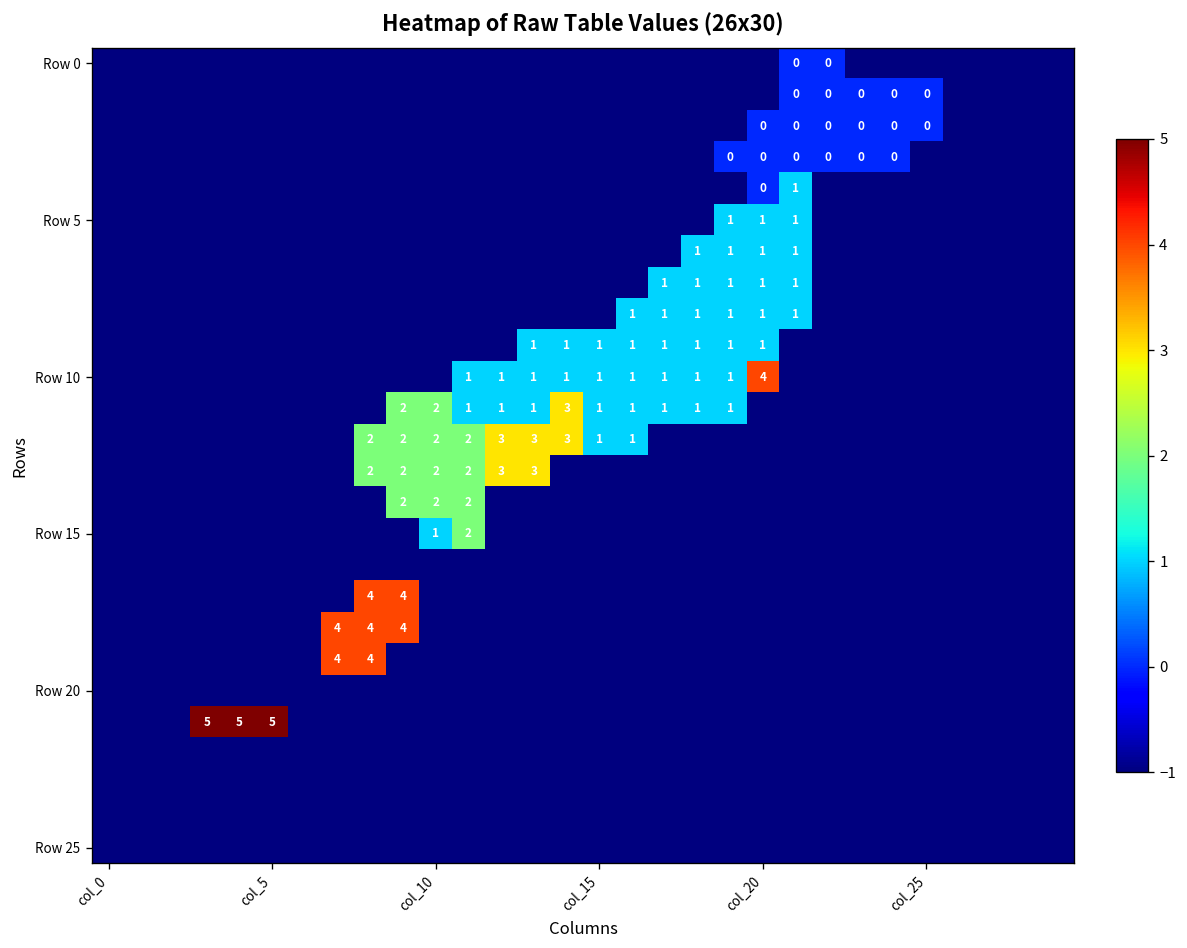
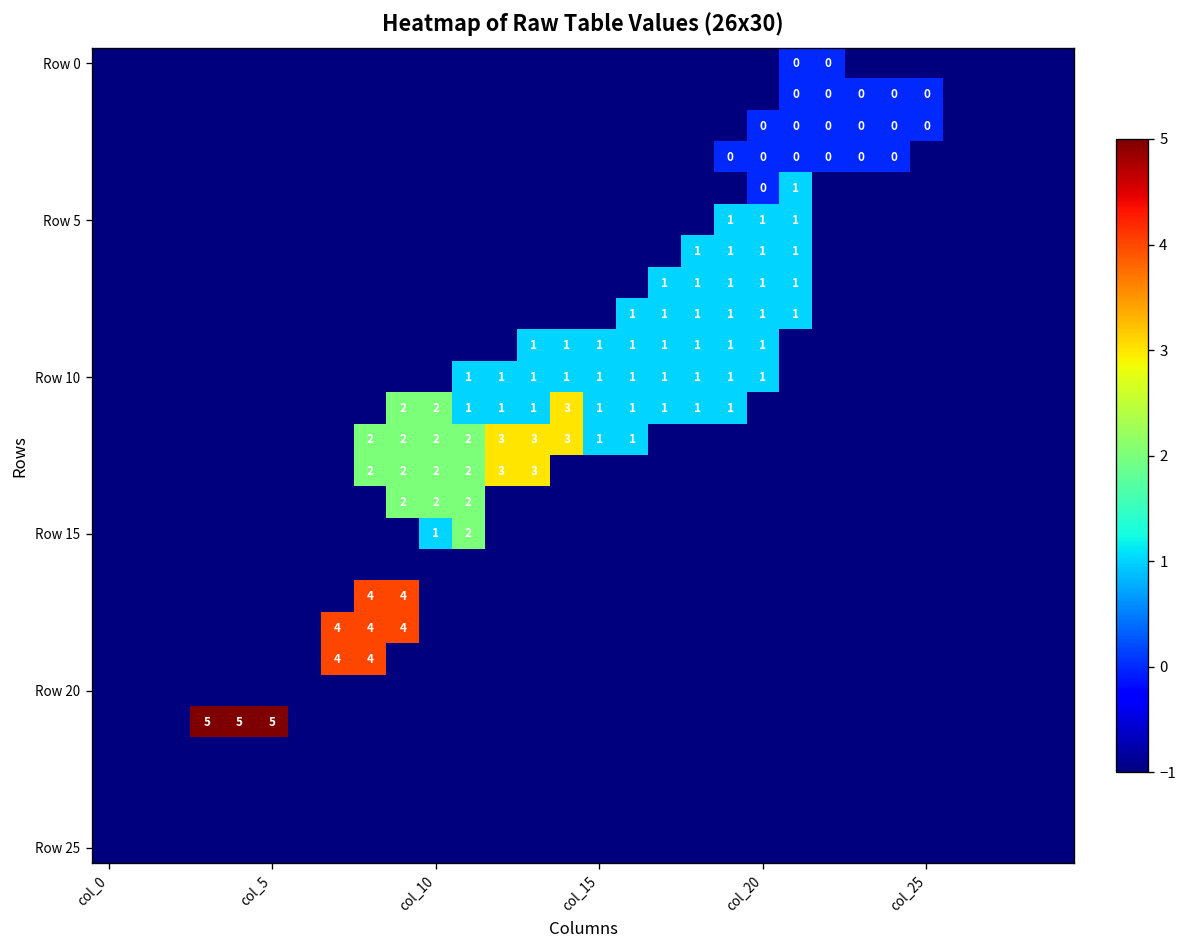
Row 10, col_20: 4 -> 1
